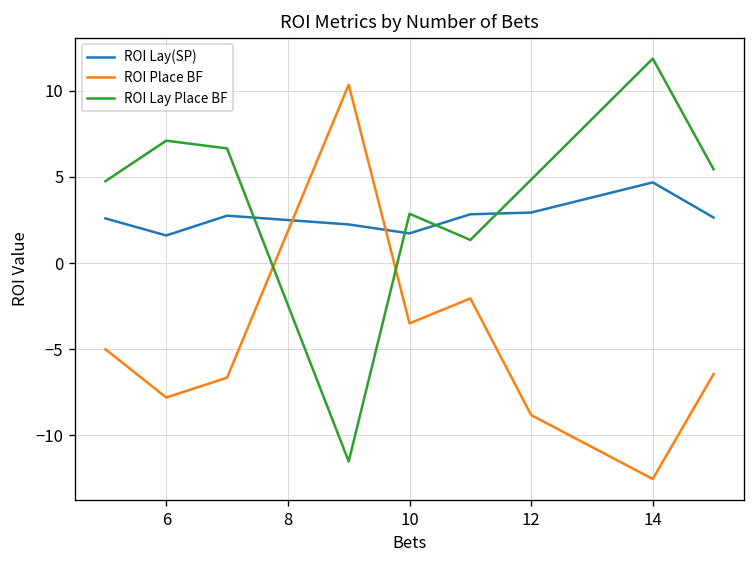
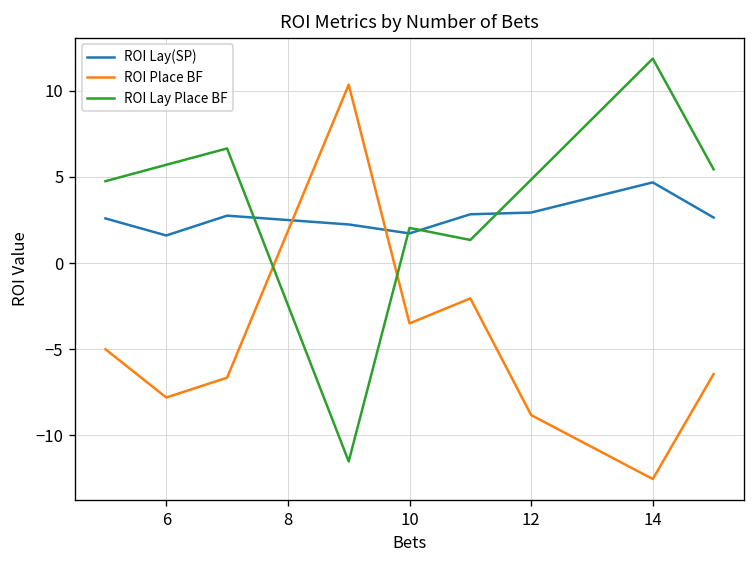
ROI Lay Place BF, 6: 7.1 -> 5.7
ROI Lay Place BF, 10: 2.9 -> 2.0
